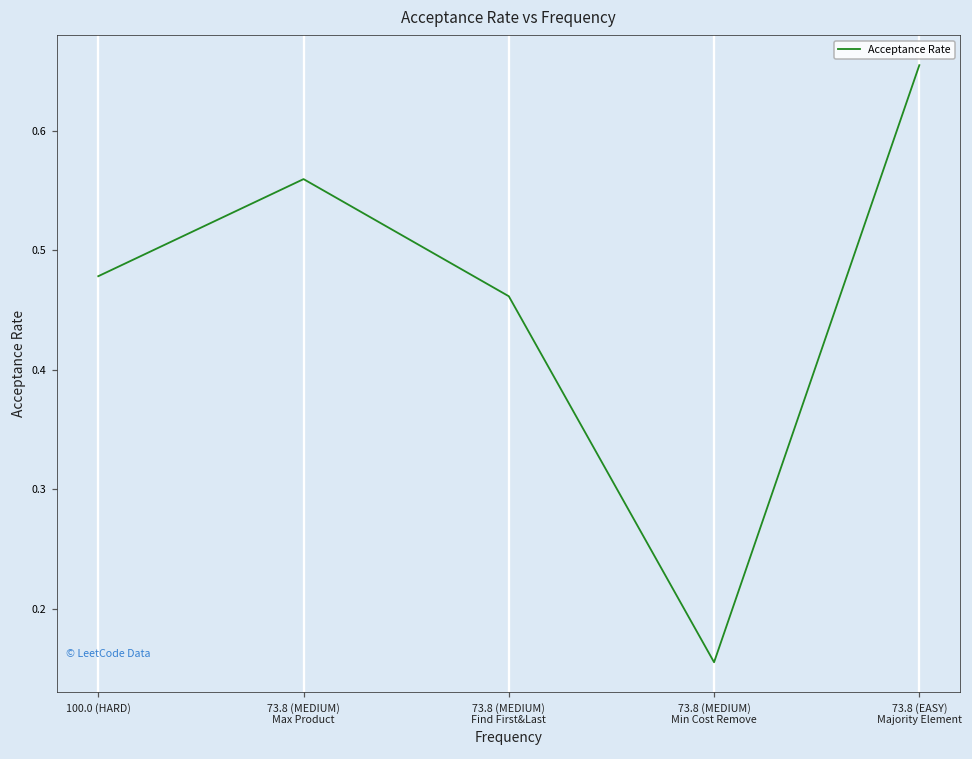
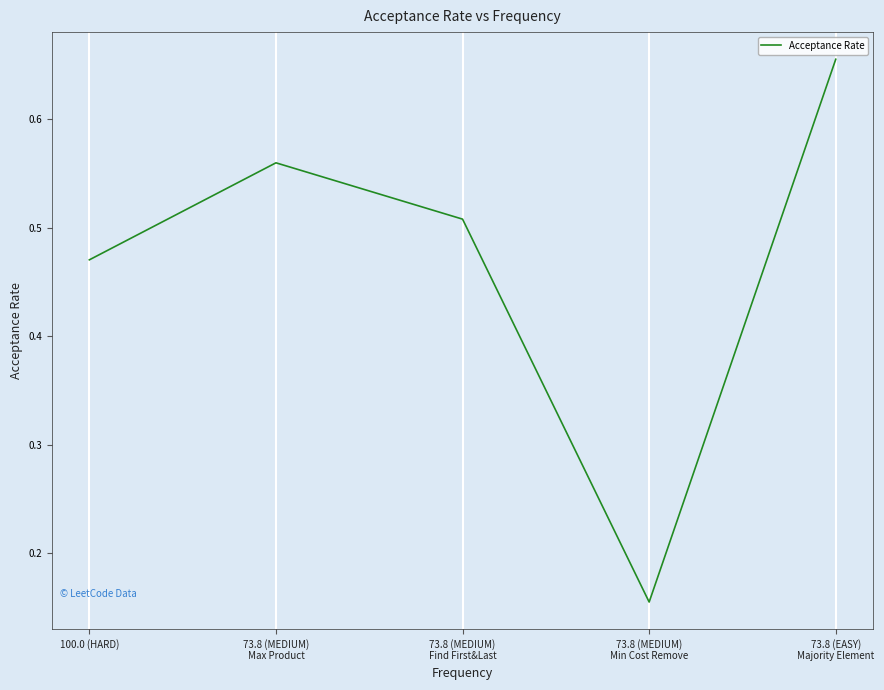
100.0 (HARD): 0.478 -> 0.470
73.8 (MEDIUM) Find First&Last: 0.461 -> 0.508
